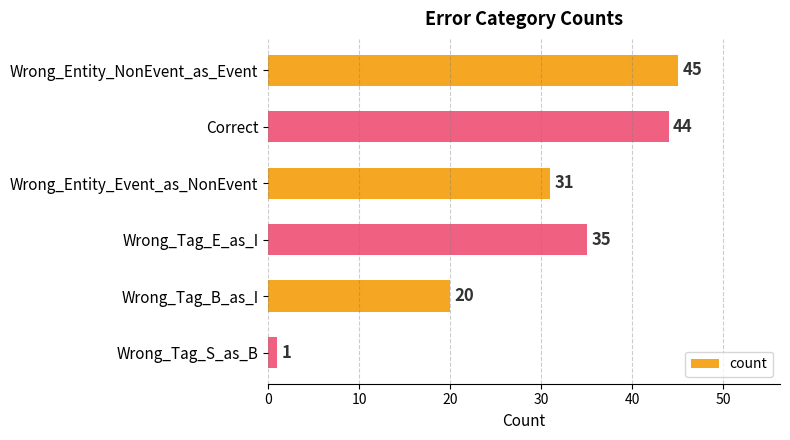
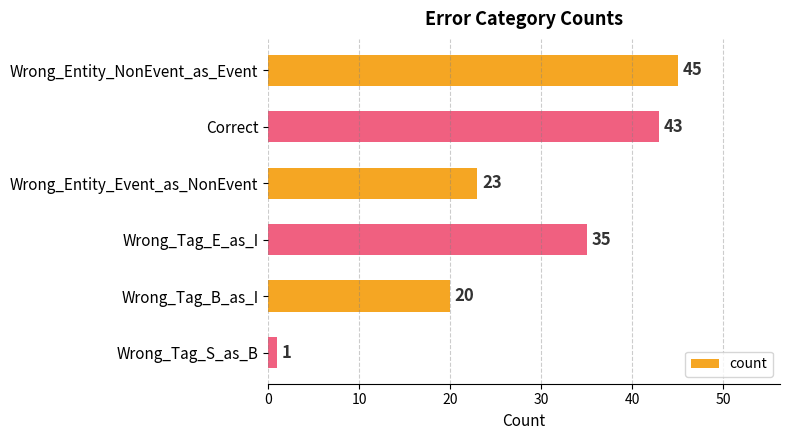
Correct: 44 -> 43
Wrong_Entity_Event_as_NonEvent: 31 -> 23
